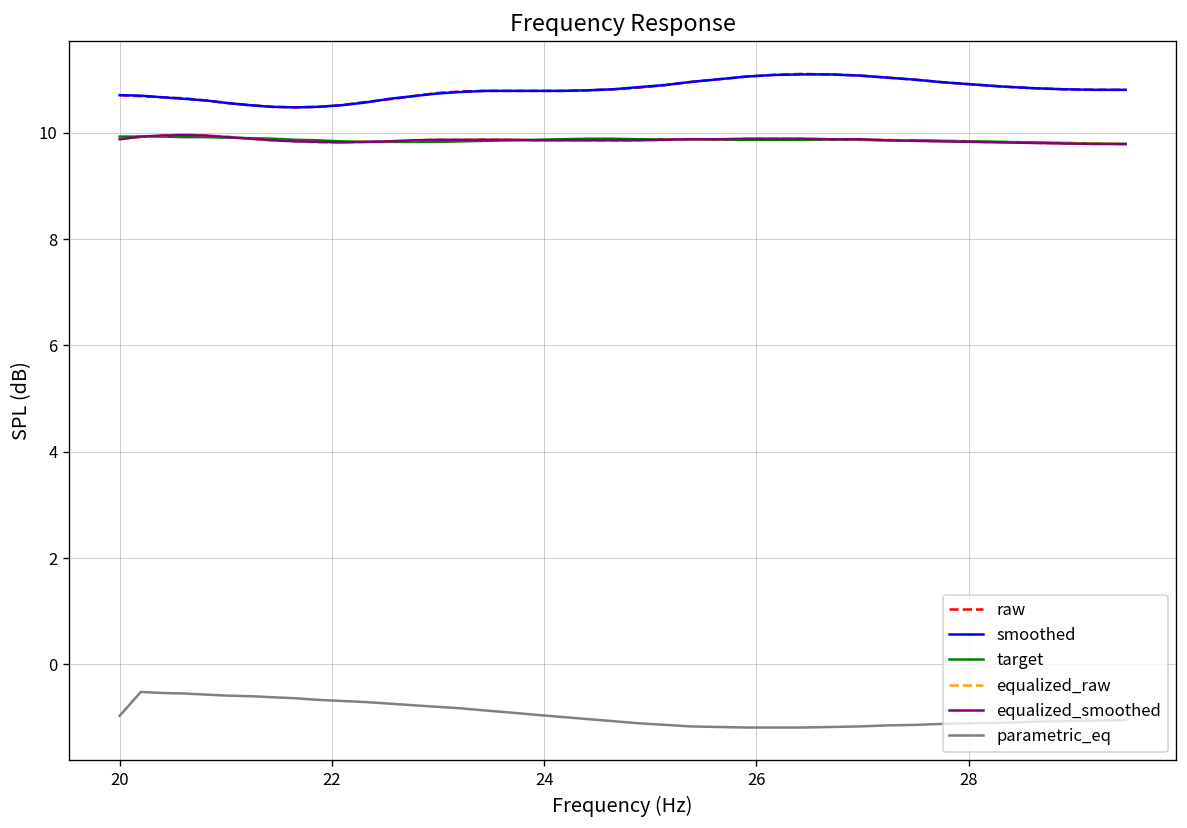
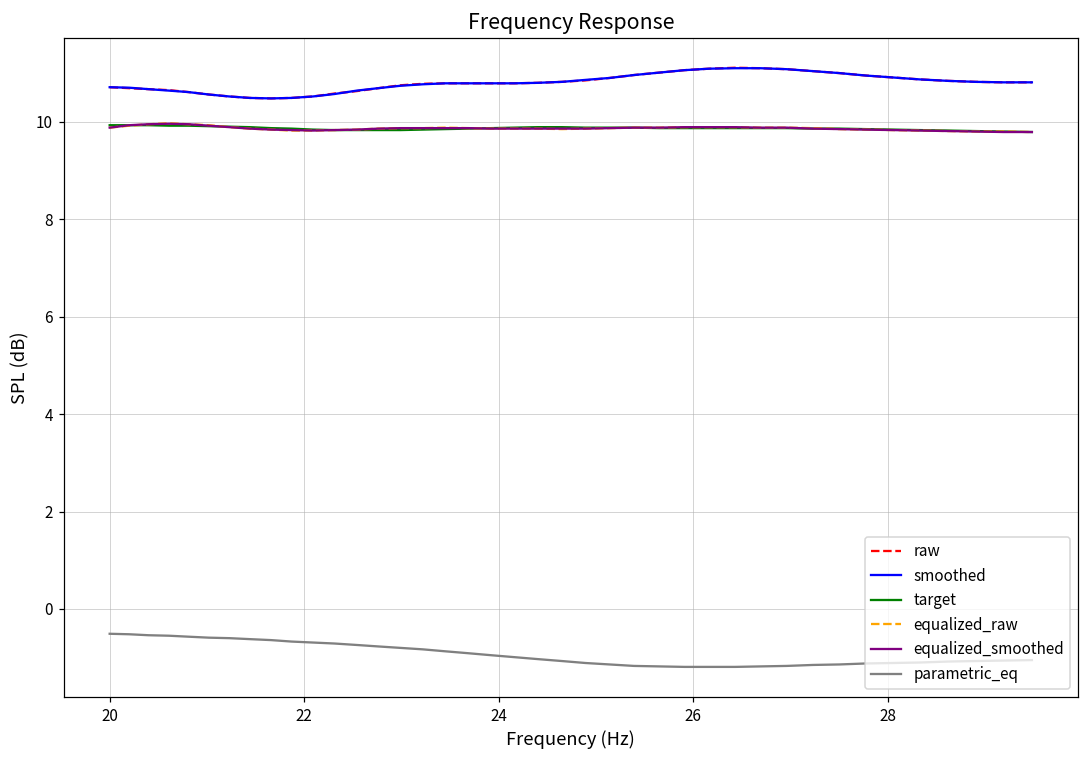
parametric_eq, 20: -1.0 -> -0.5
